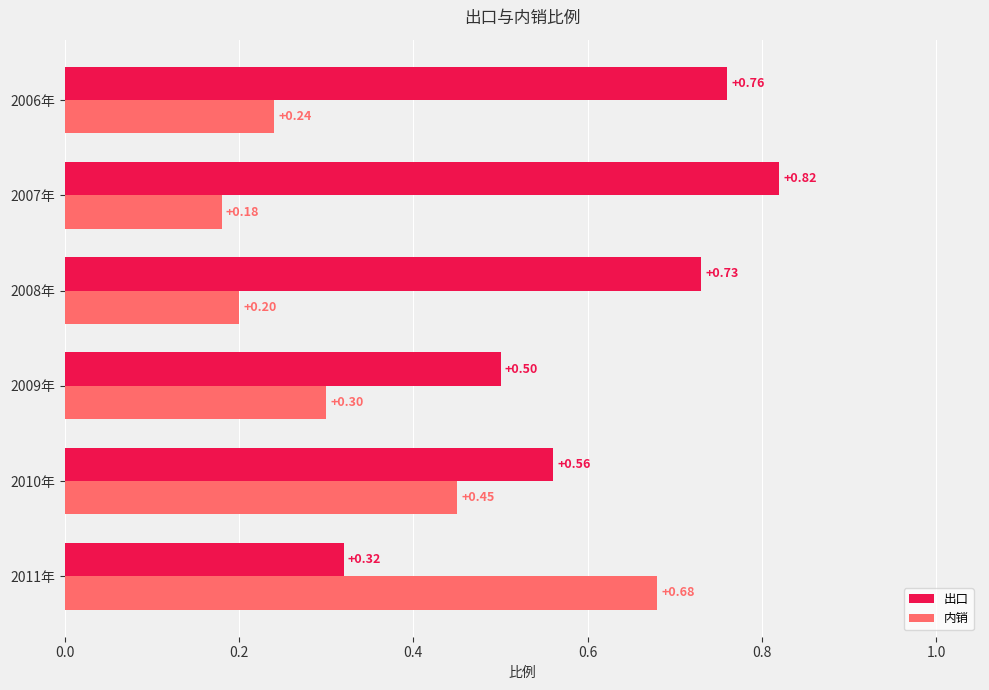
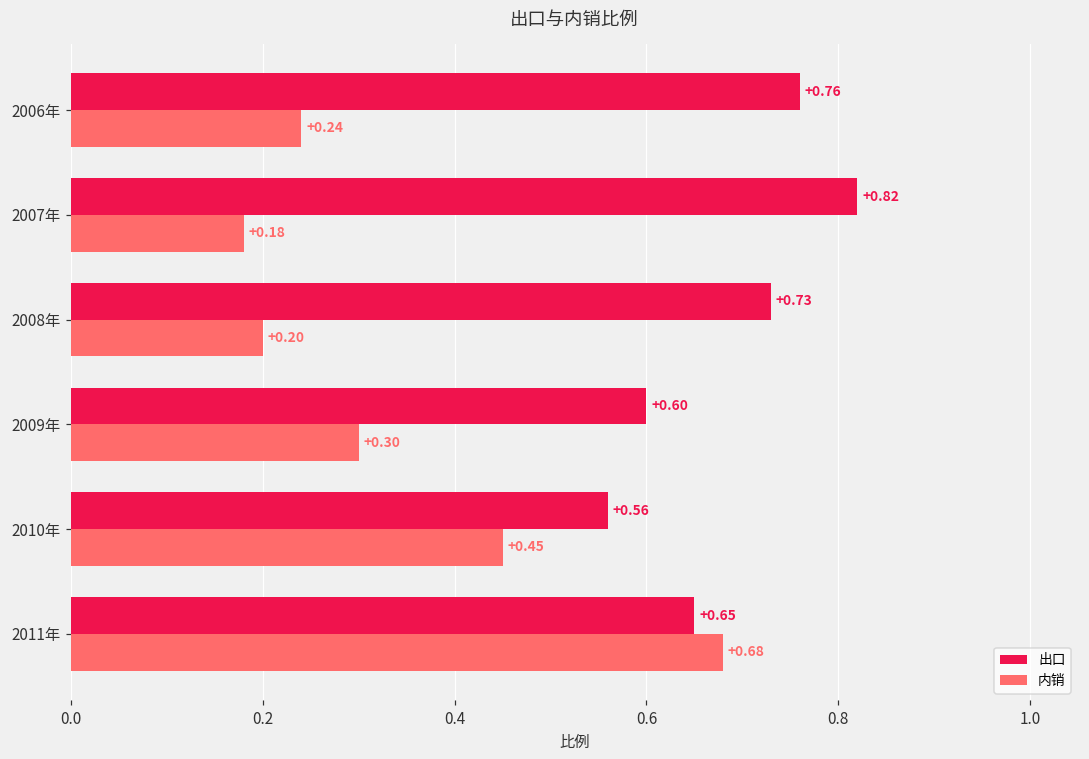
出口, 2009年: +0.50 -> +0.60
出口, 2011年: +0.32 -> +0.65
